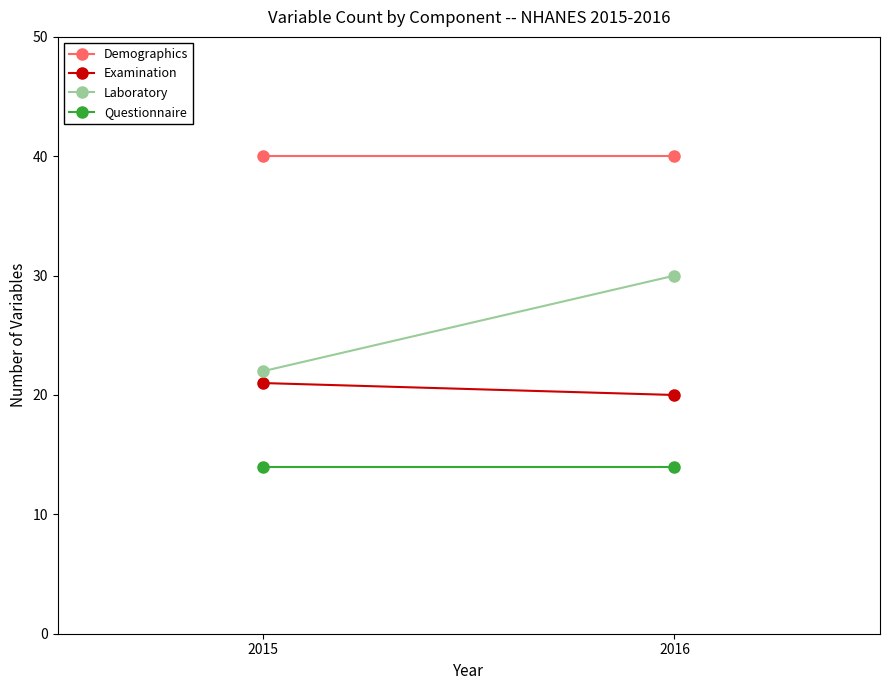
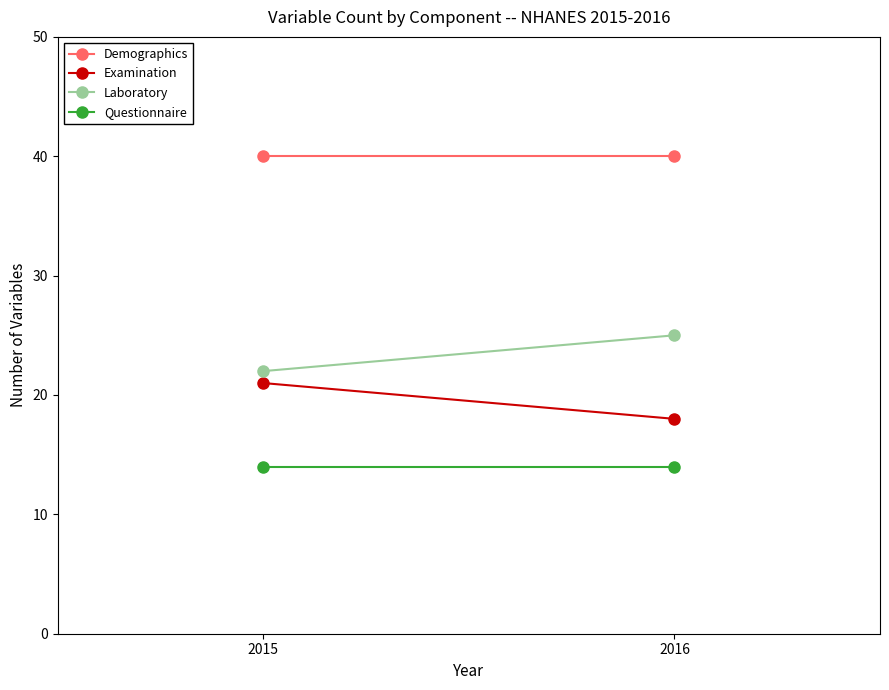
Examination, 2016: 20 -> 18
Laboratory, 2016: 30 -> 25
